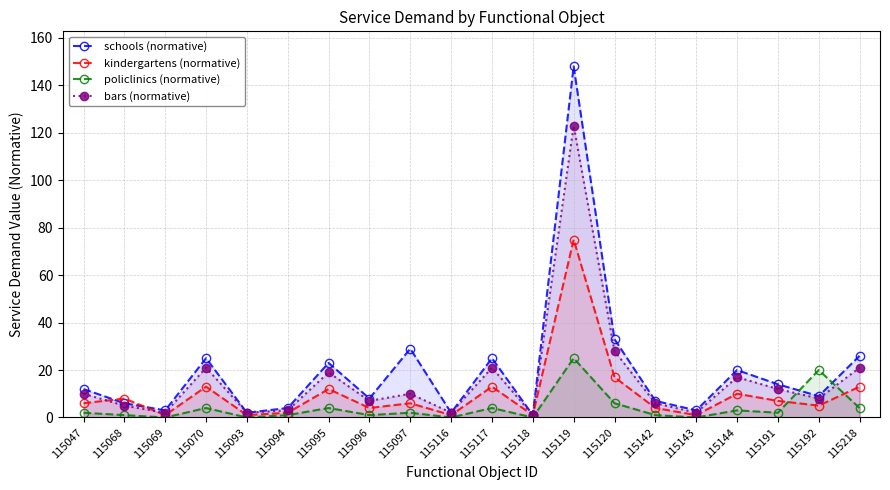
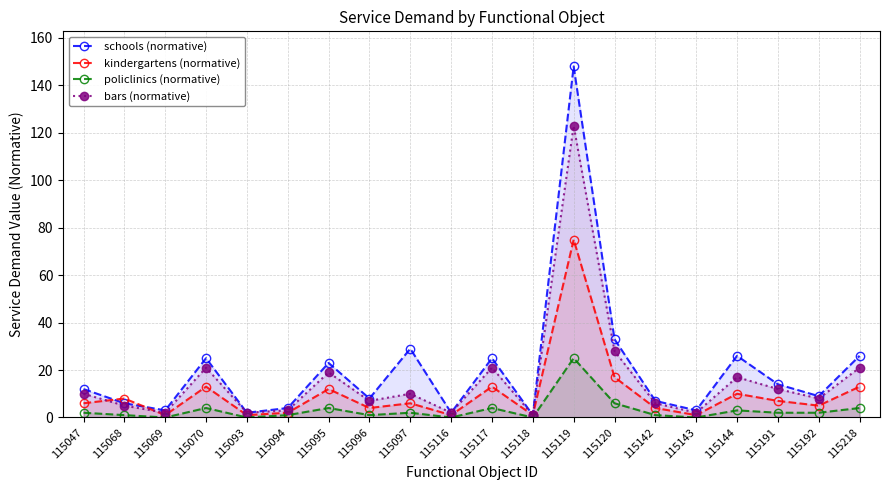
schools (normative), 115144: 20 -> 26
policlinics (normative), 115192: 20 -> 2
